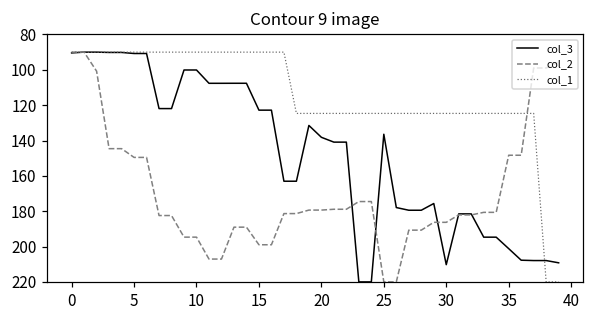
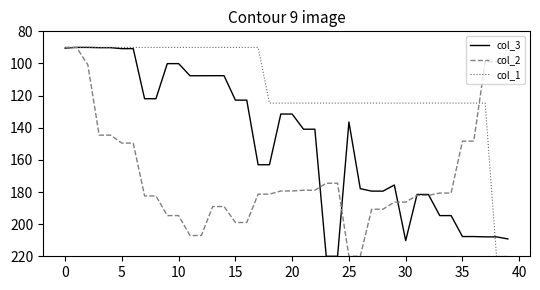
col_3, 20: 138 -> 131
col_3, 35: 201 -> 208
